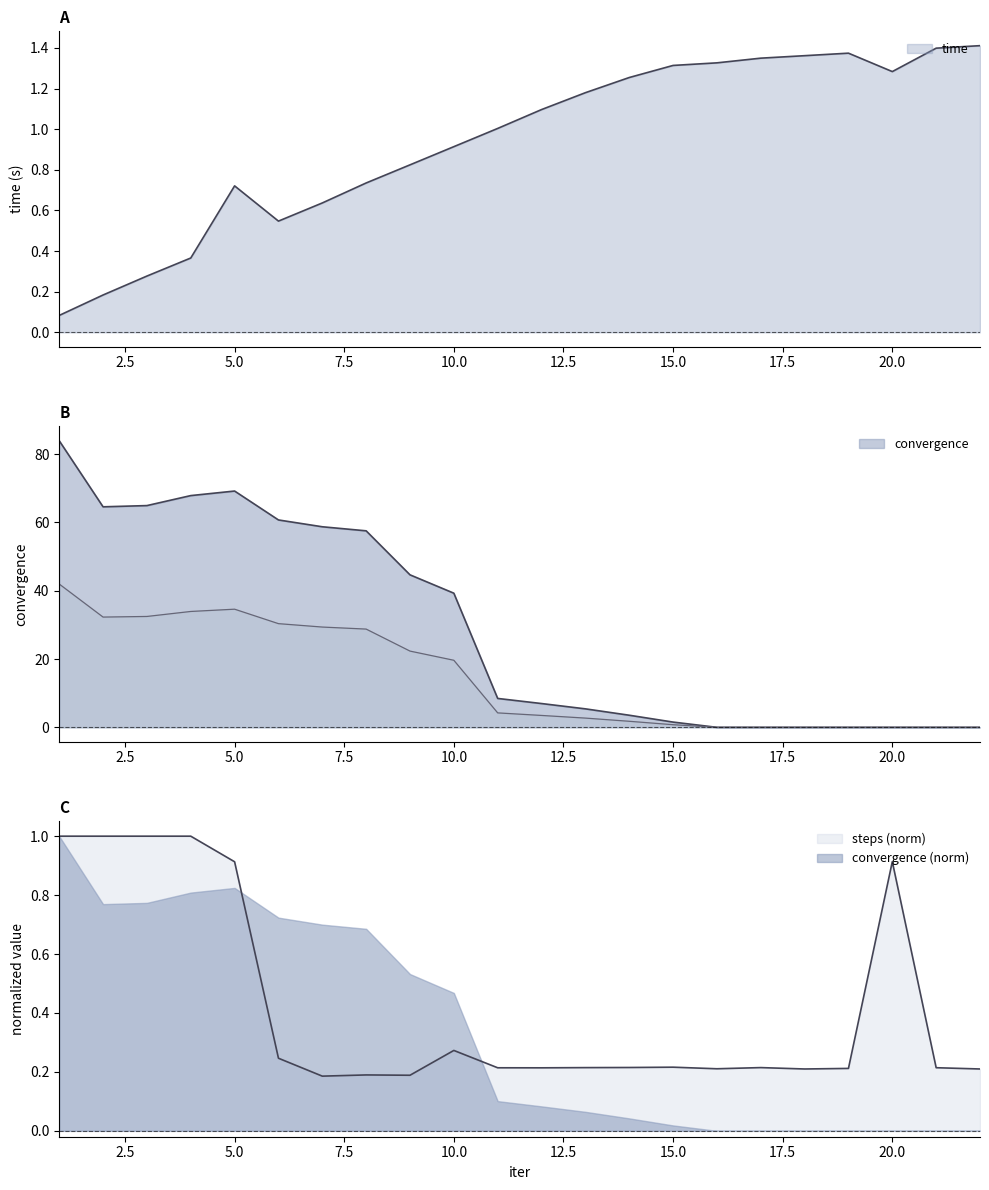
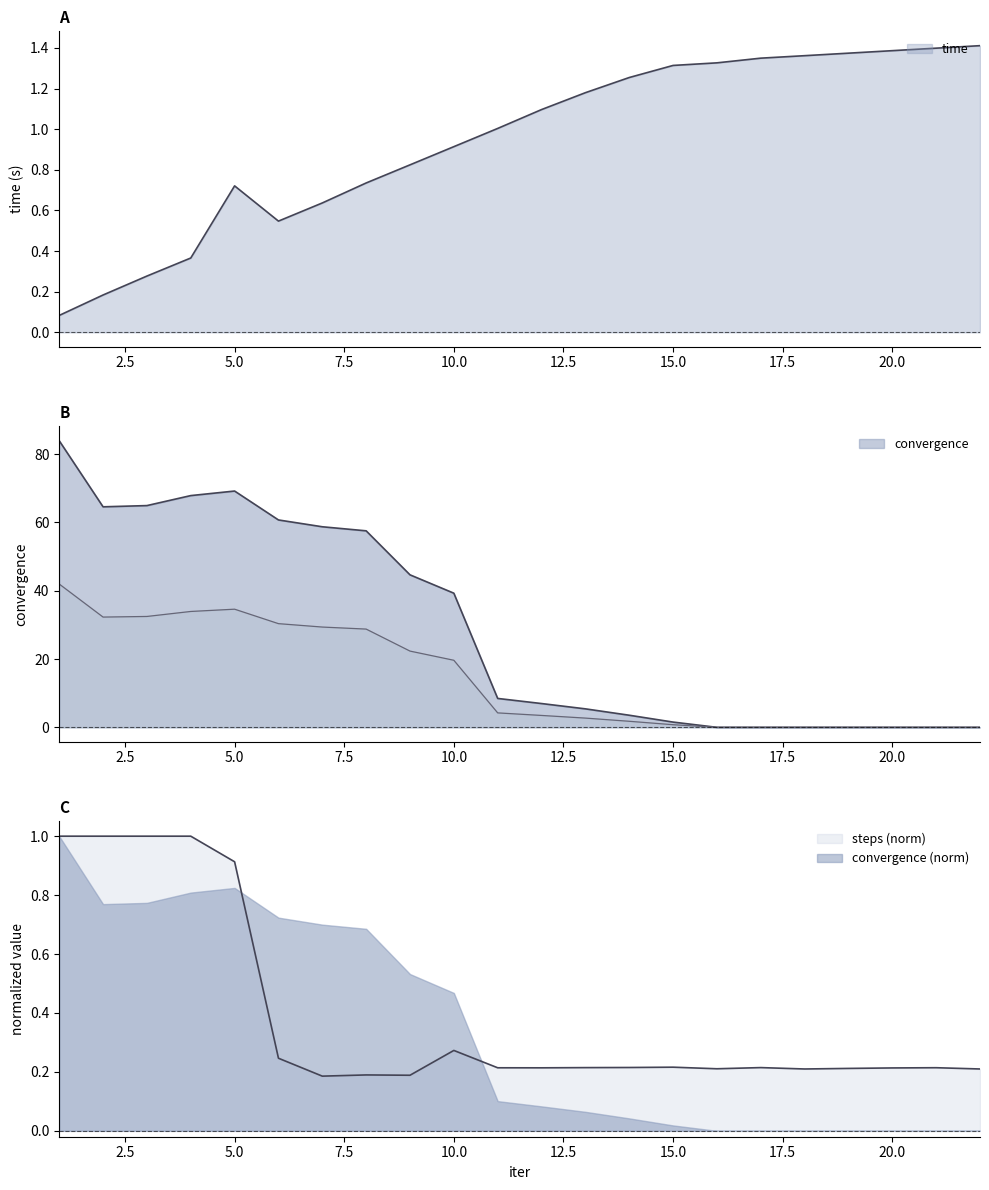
A, 20.0: 1.28 -> 1.39
C, steps (norm), 20.0: 0.91 -> 0.21
